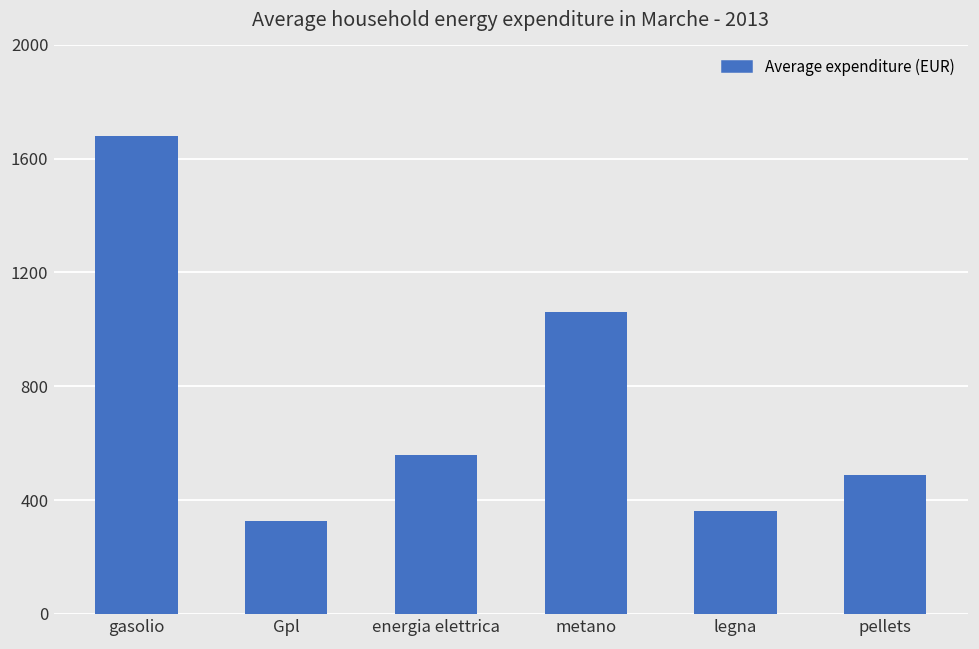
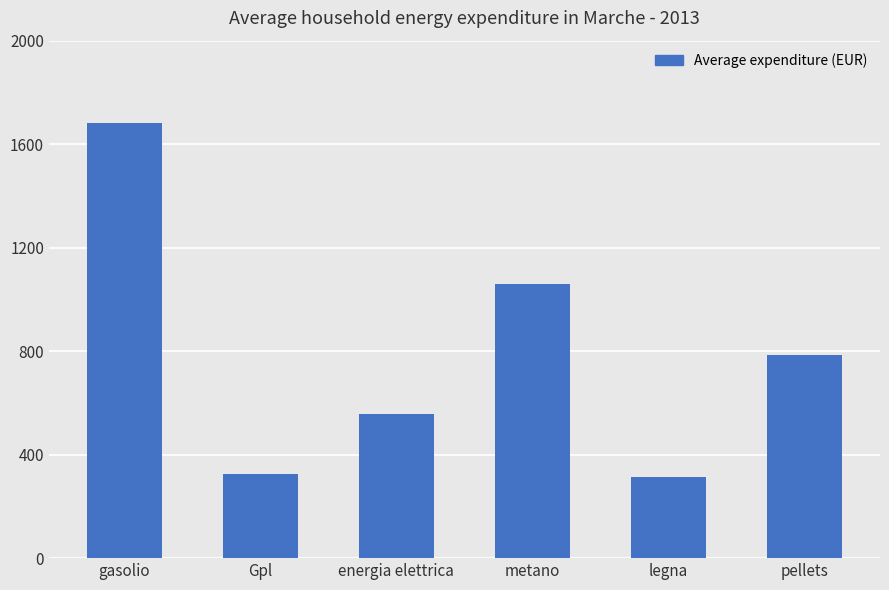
legna: 360 -> 310
pellets: 490 -> 790
